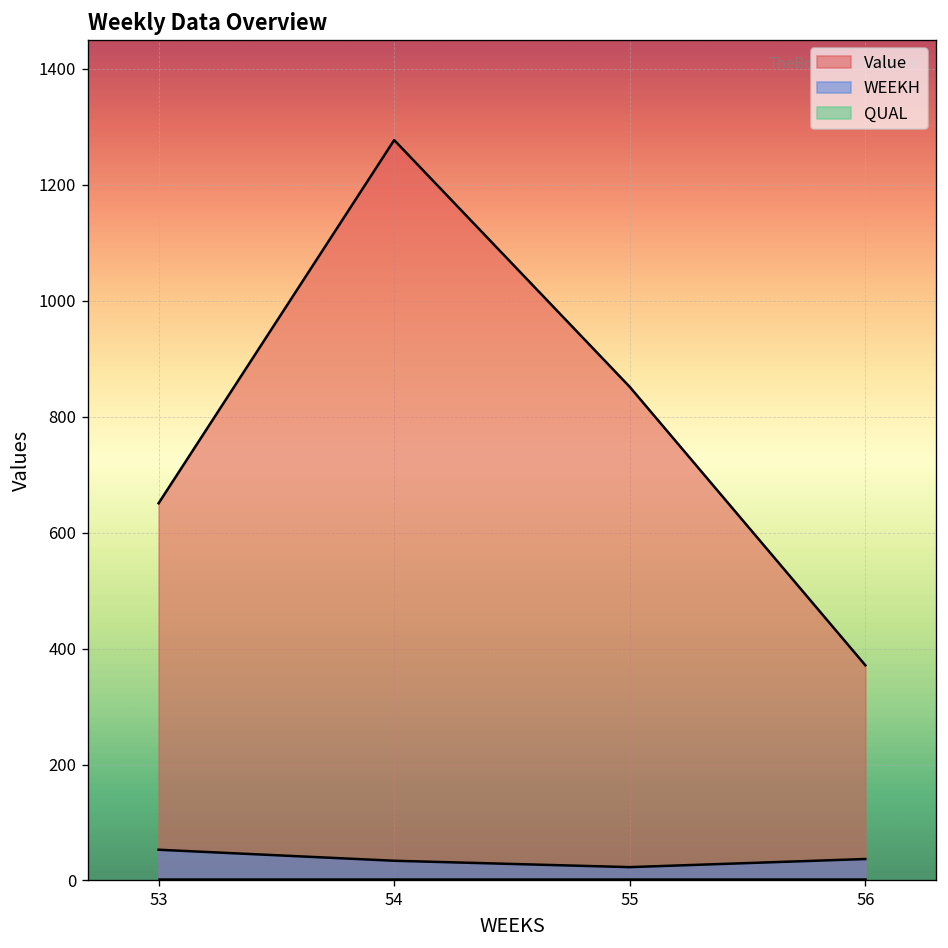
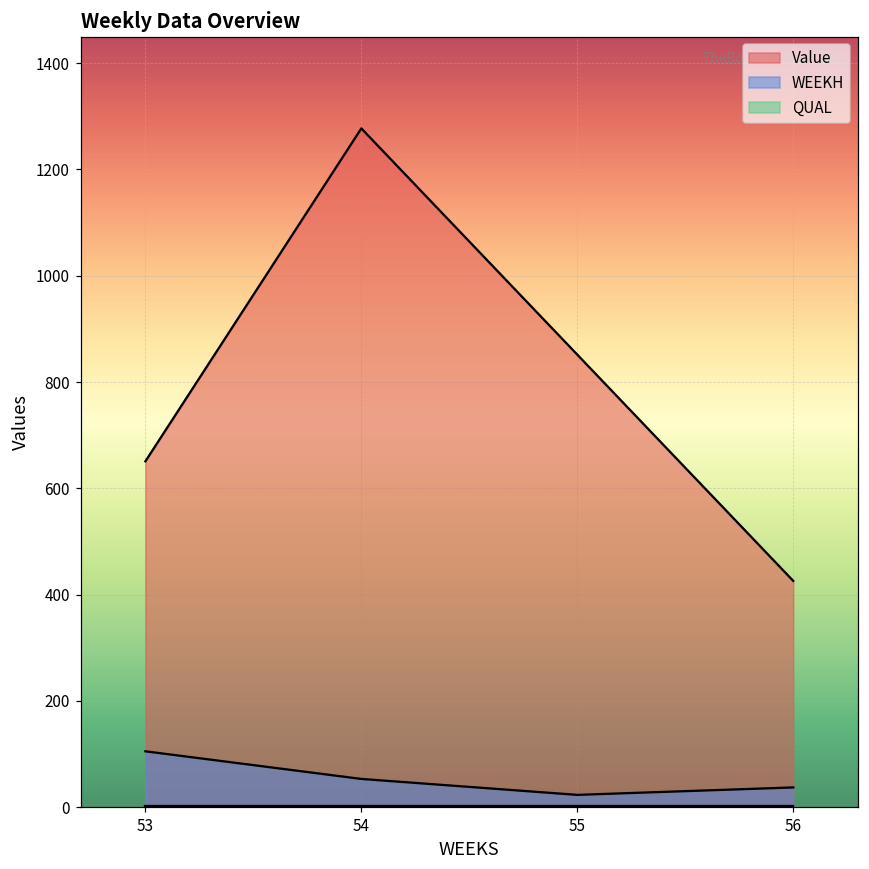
WEEKH, 53: 50 -> 110
WEEKH, 54: 30 -> 50
Value, 56: 370 -> 430
